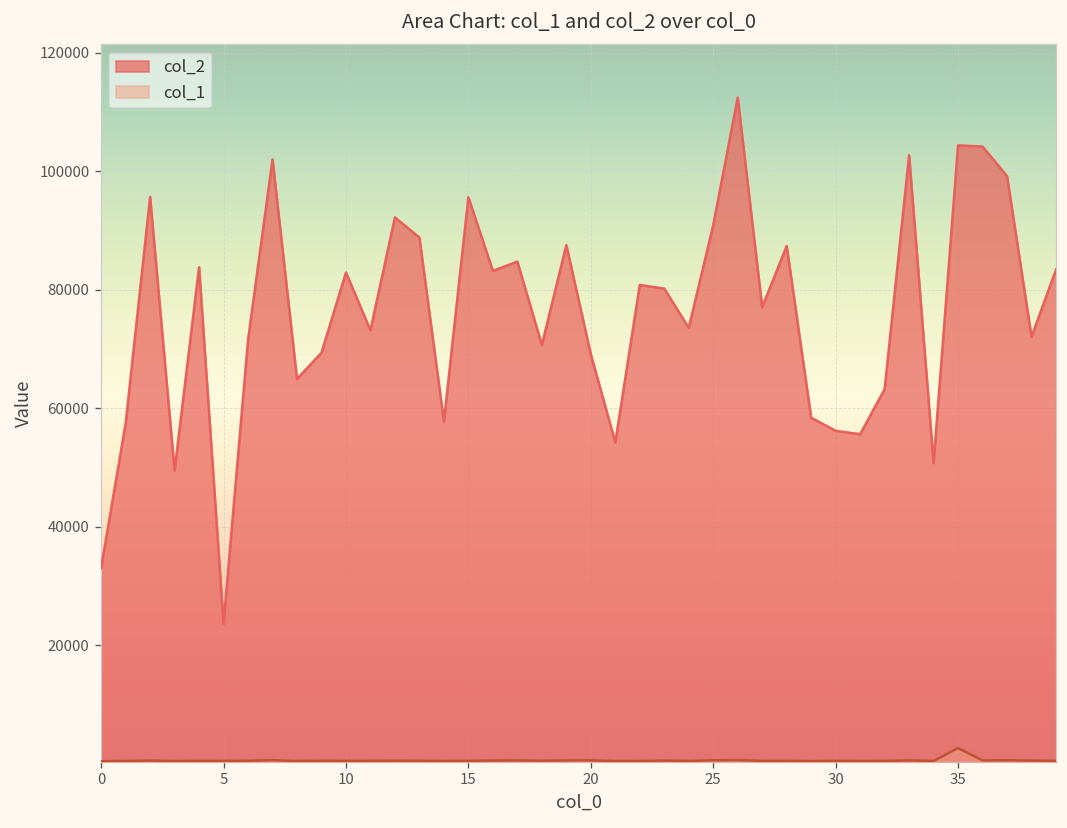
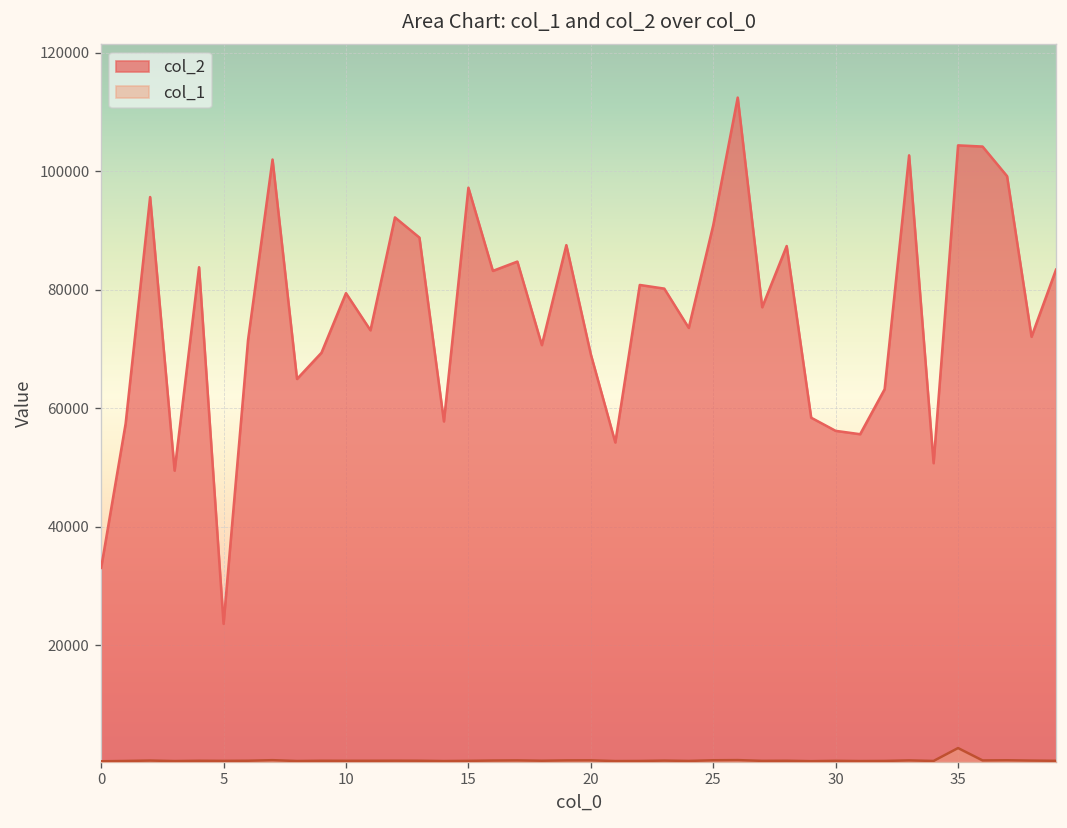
col_2, 10: 83000 -> 79000
col_2, 15: 96000 -> 97000
